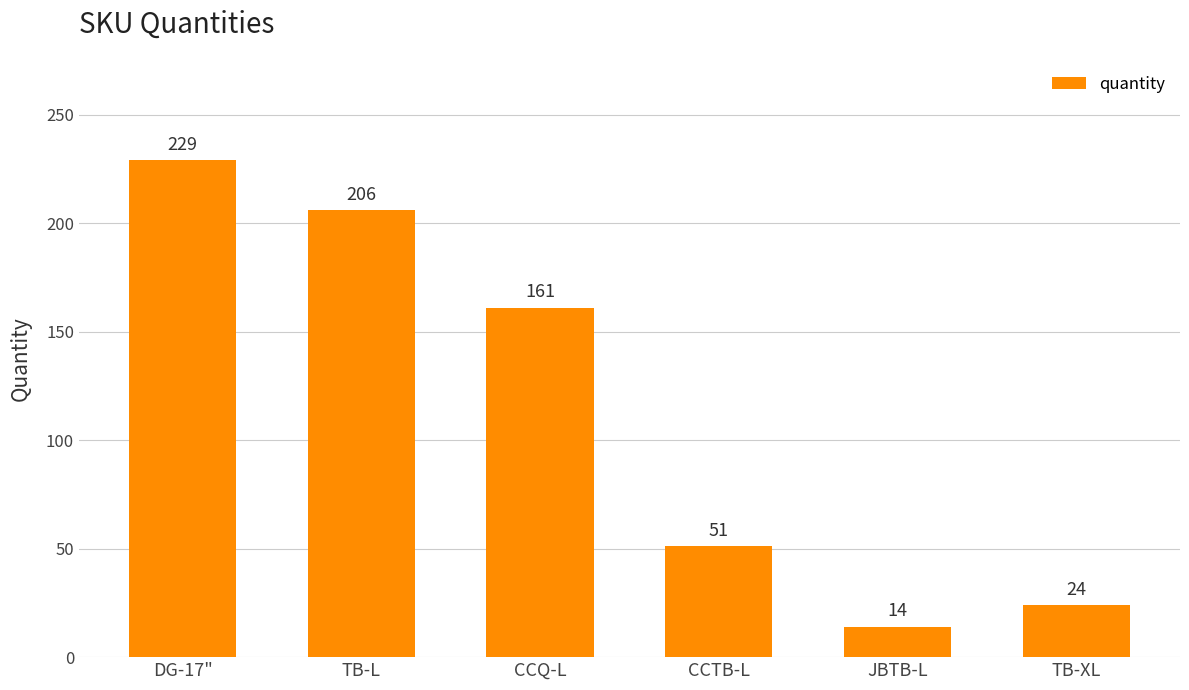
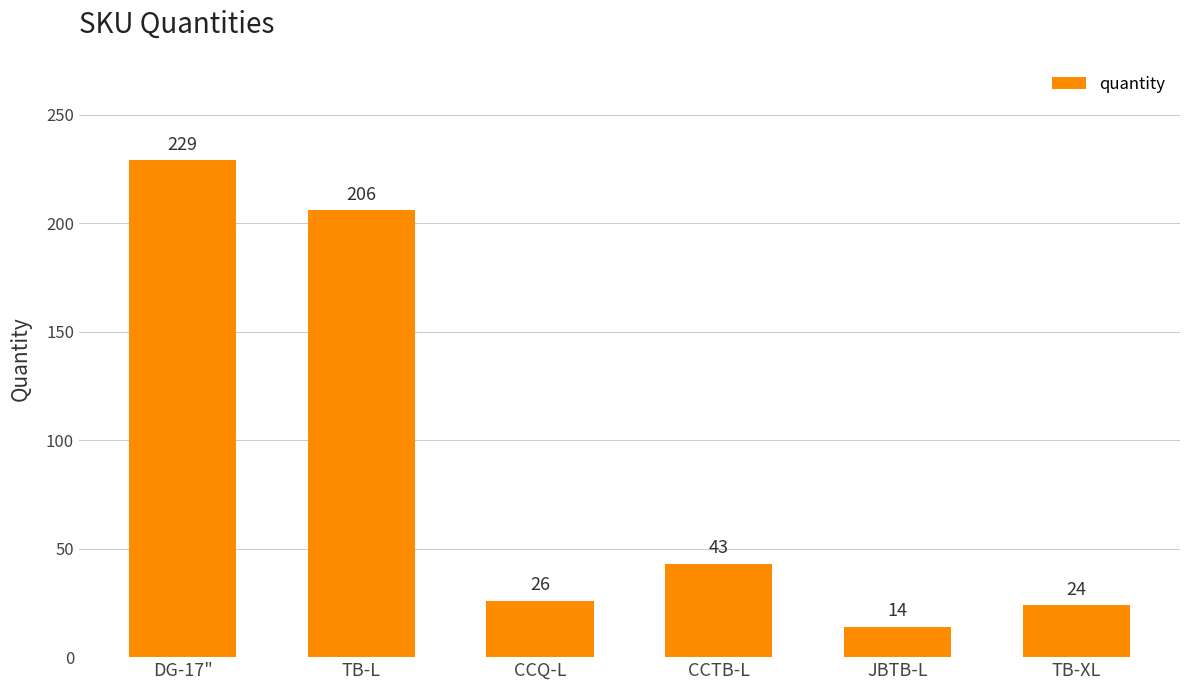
CCQ-L: 161 -> 26
CCTB-L: 51 -> 43
